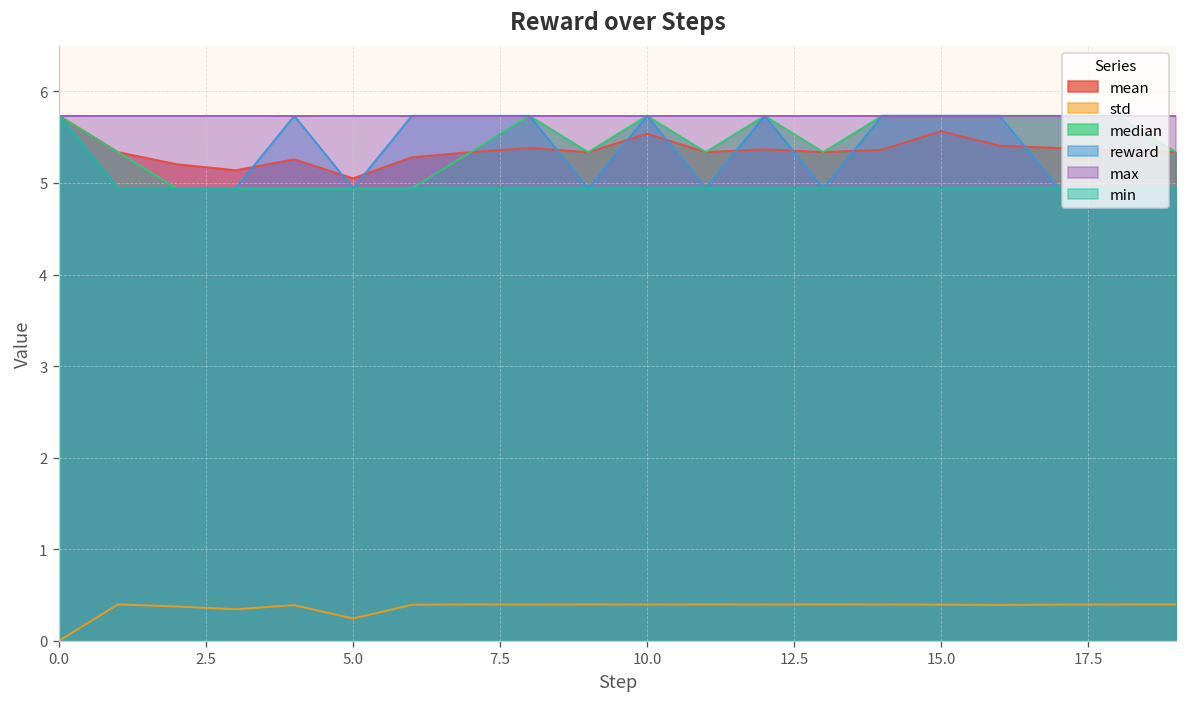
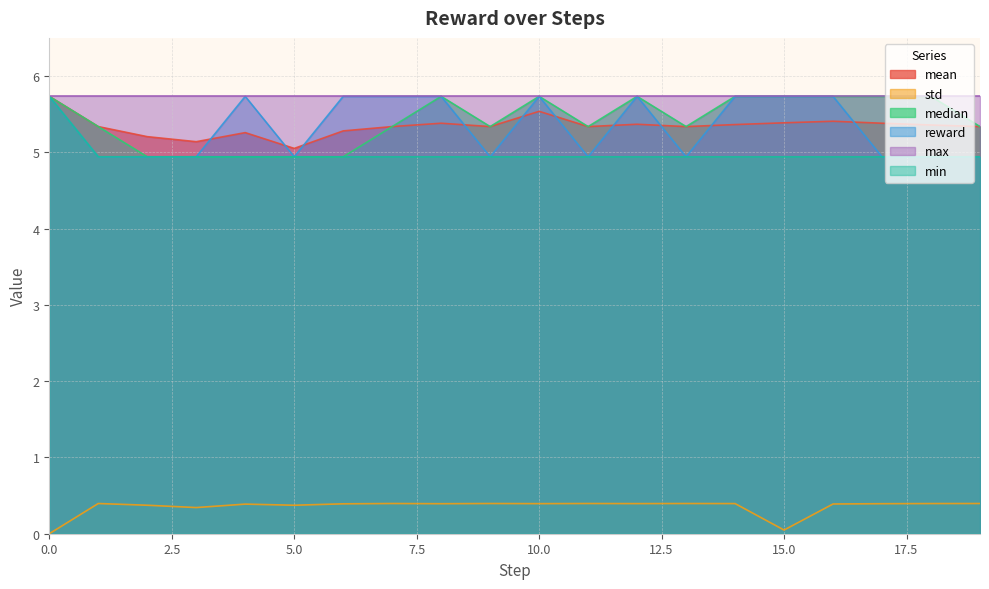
std, 5.0: 0.2 -> 0.4
mean, 15.0: 5.6 -> 5.4
std, 15.0: 0.4 -> 0.0
